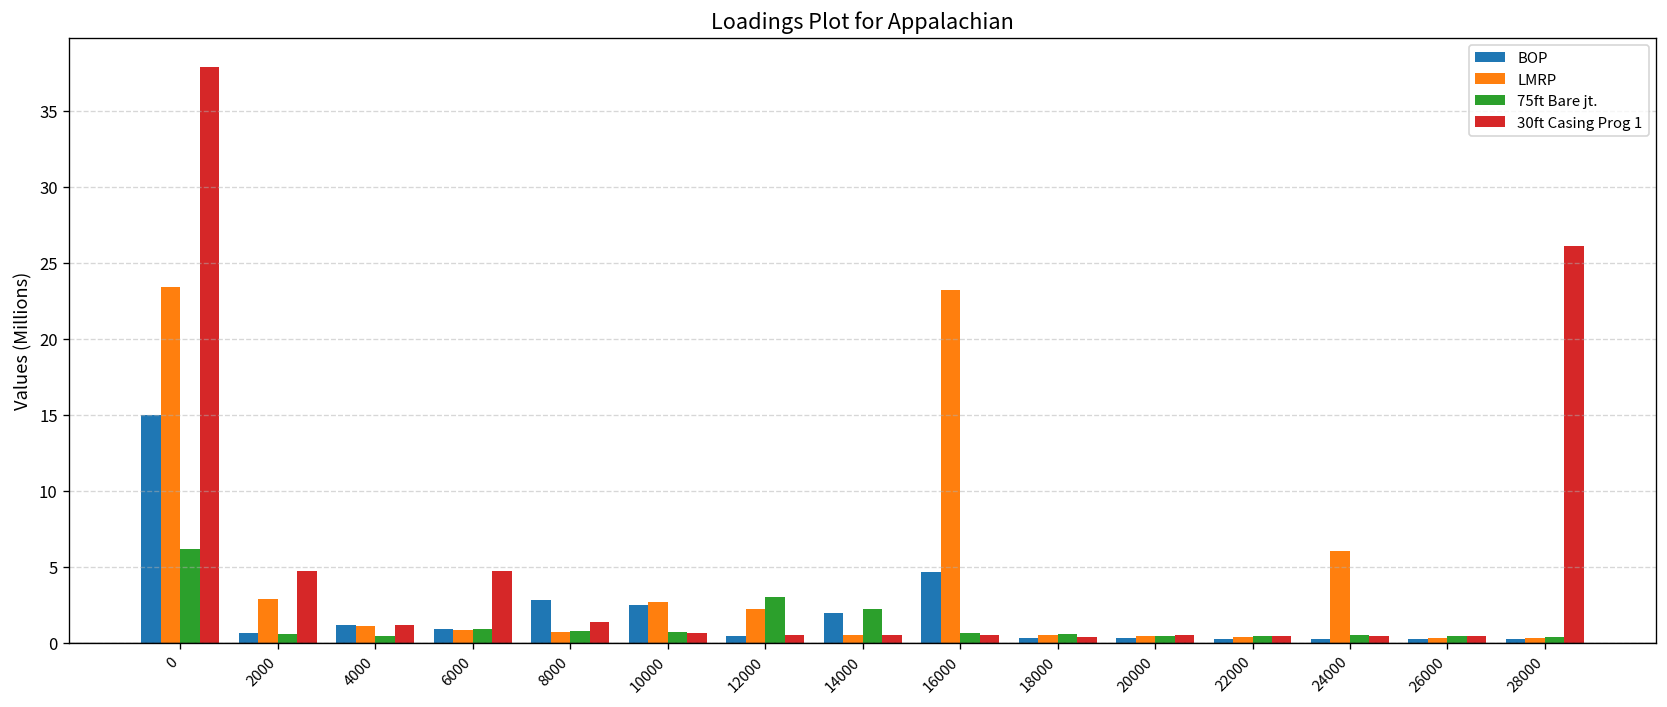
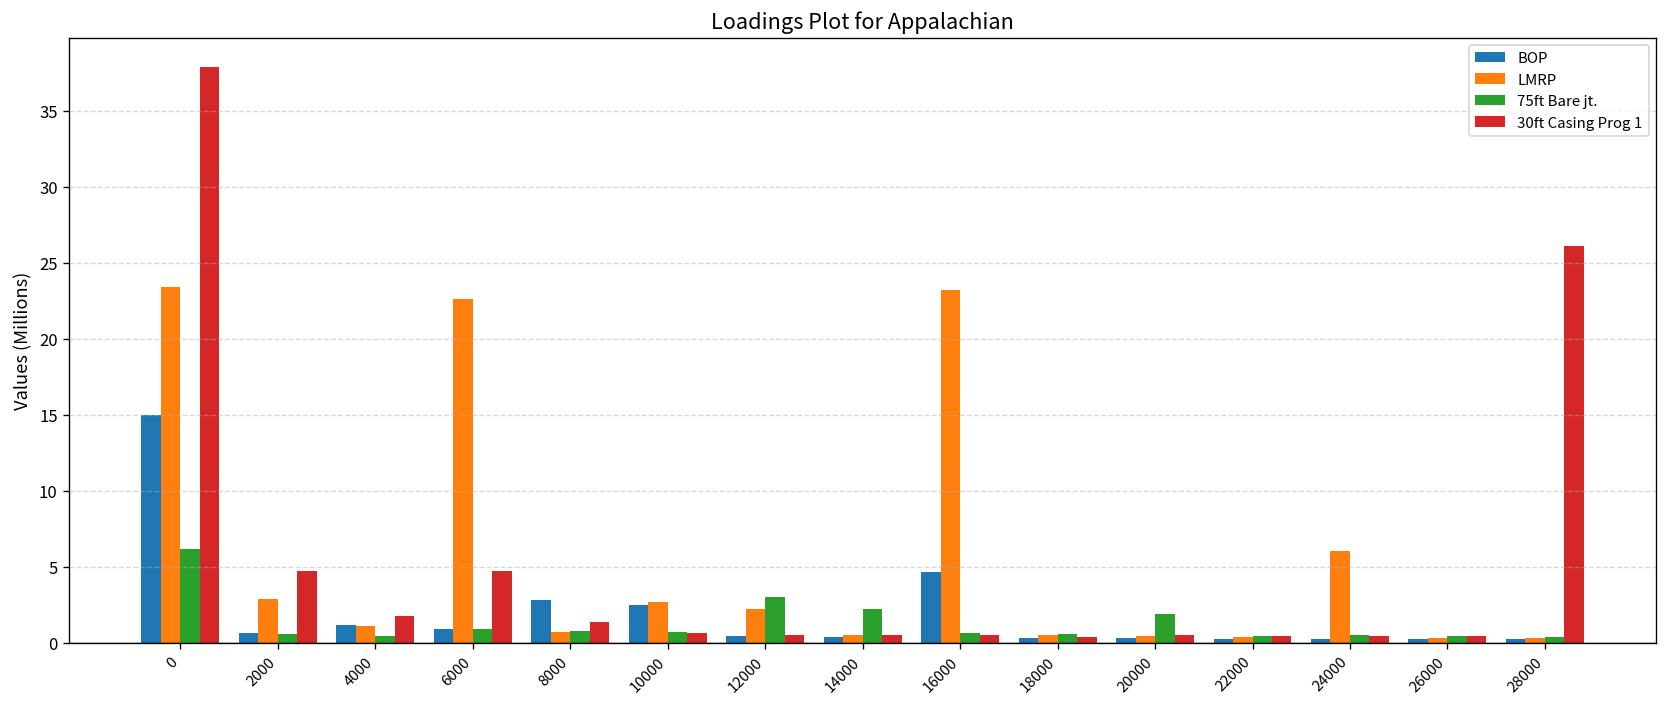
30ft Casing Prog 1, 4000: 1.1 -> 1.8
LMRP, 6000: 0.8 -> 22.6
BOP, 14000: 2.0 -> 0.4
75ft Bare jt., 20000: 0.4 -> 1.9
